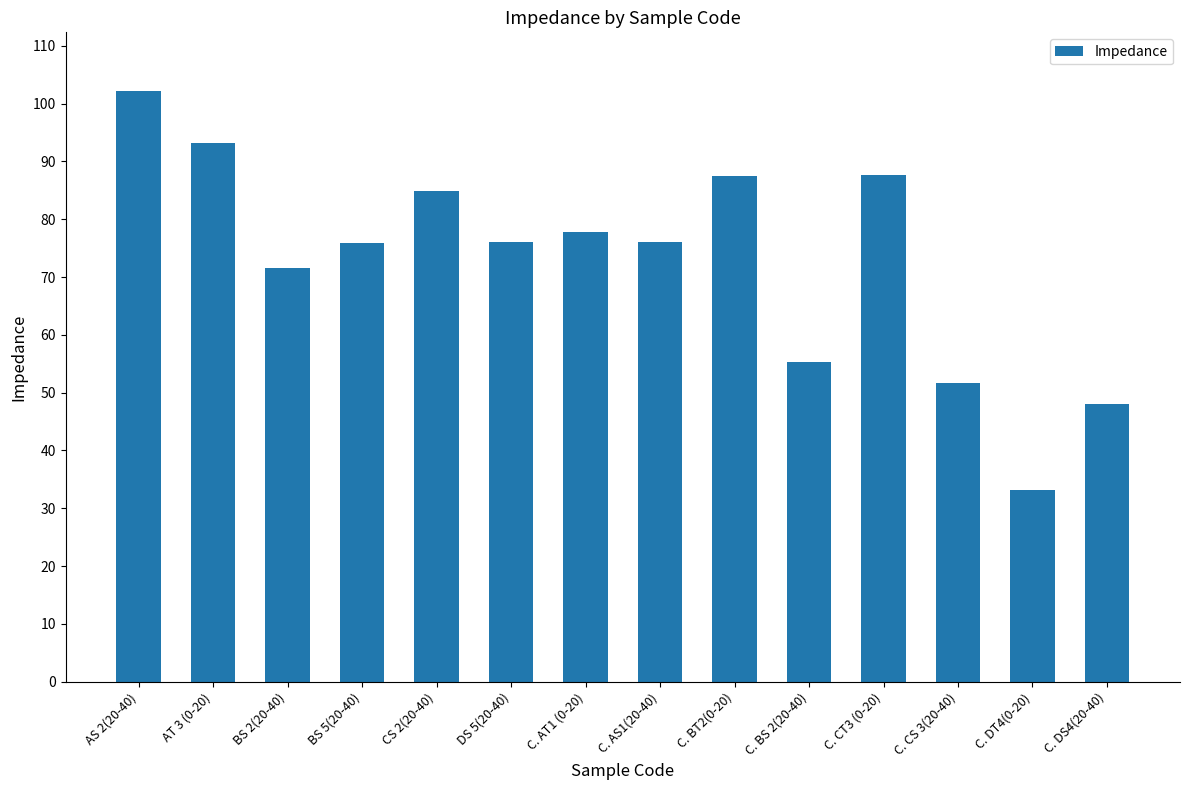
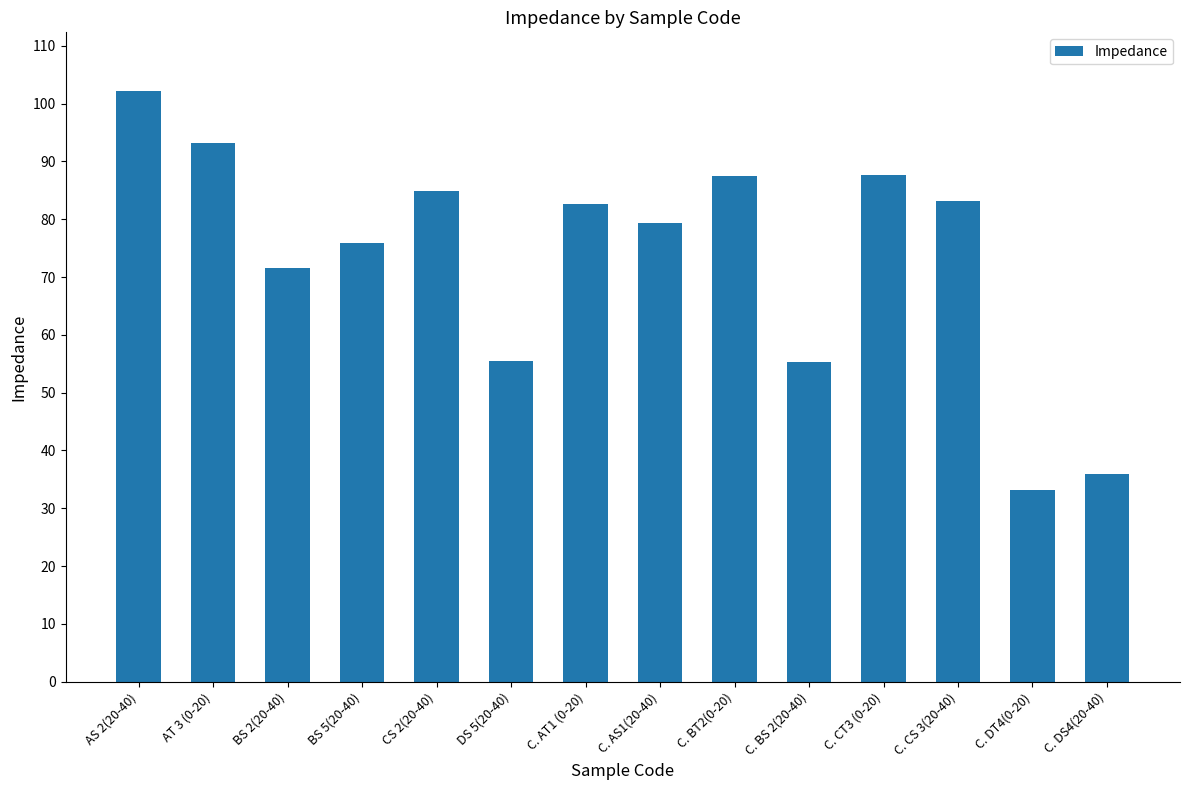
DS 5(20-40): 76 -> 55
C. AT1 (0-20): 78 -> 83
C. AS1(20-40): 76 -> 79
C. CS 3(20-40): 52 -> 83
C. DS4(20-40): 48 -> 36
